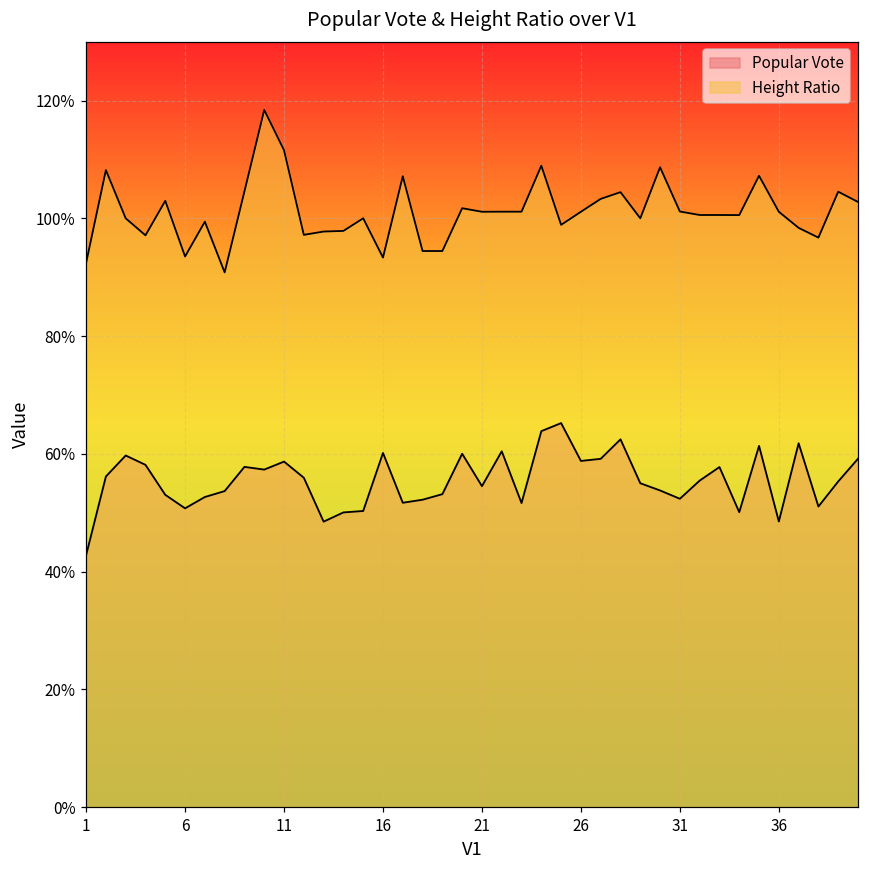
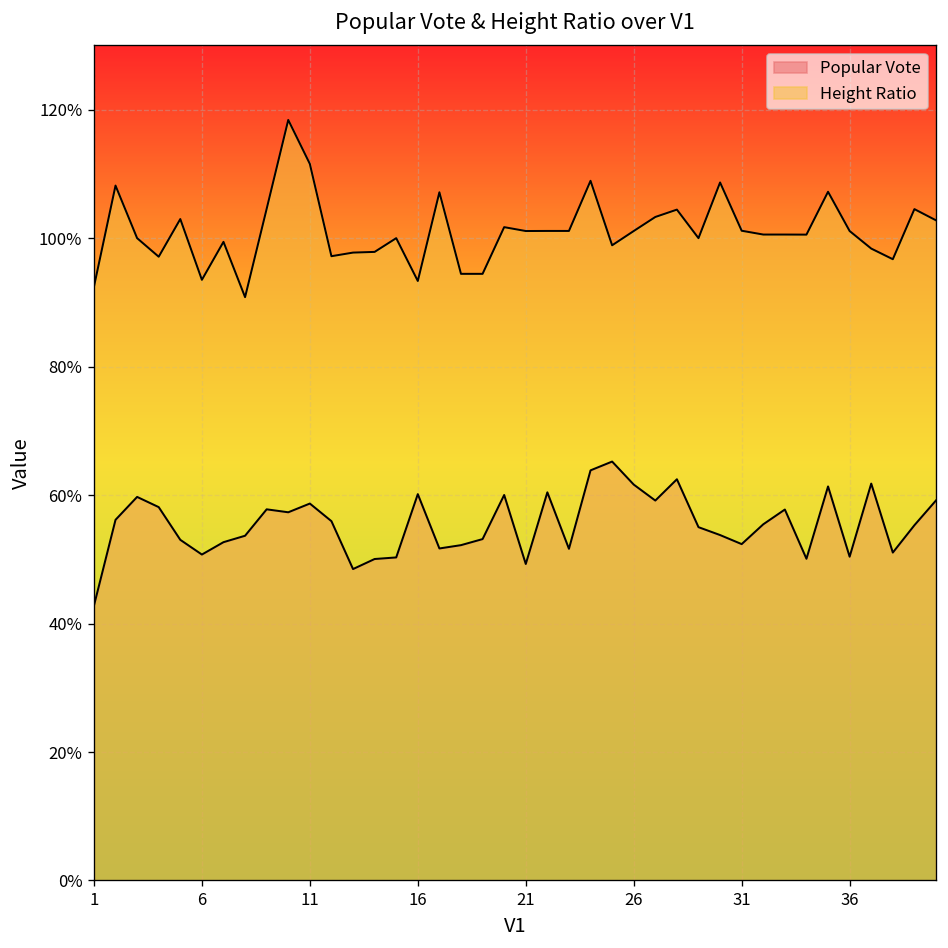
Popular Vote, 21: 55% -> 49%
Popular Vote, 26: 59% -> 62%
Popular Vote, 36: 49% -> 50%
